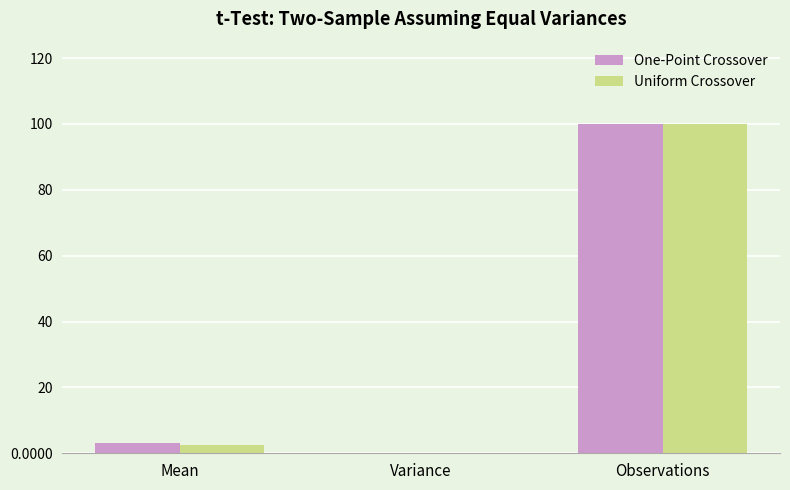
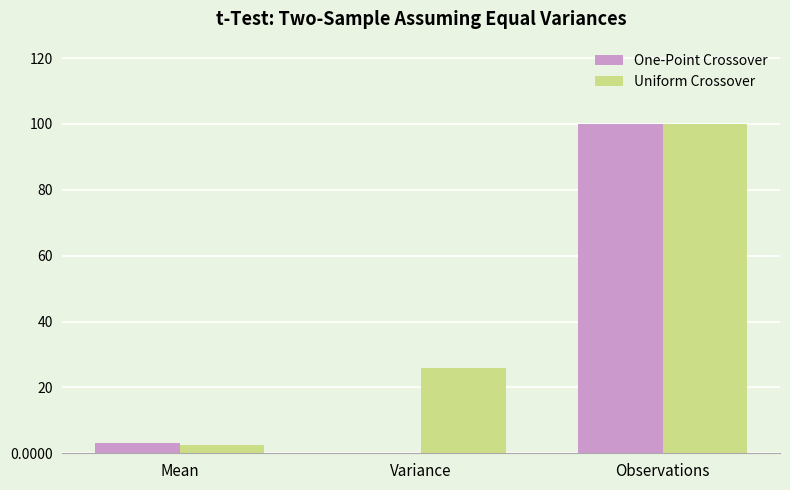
Uniform Crossover, Variance: 0 -> 26
